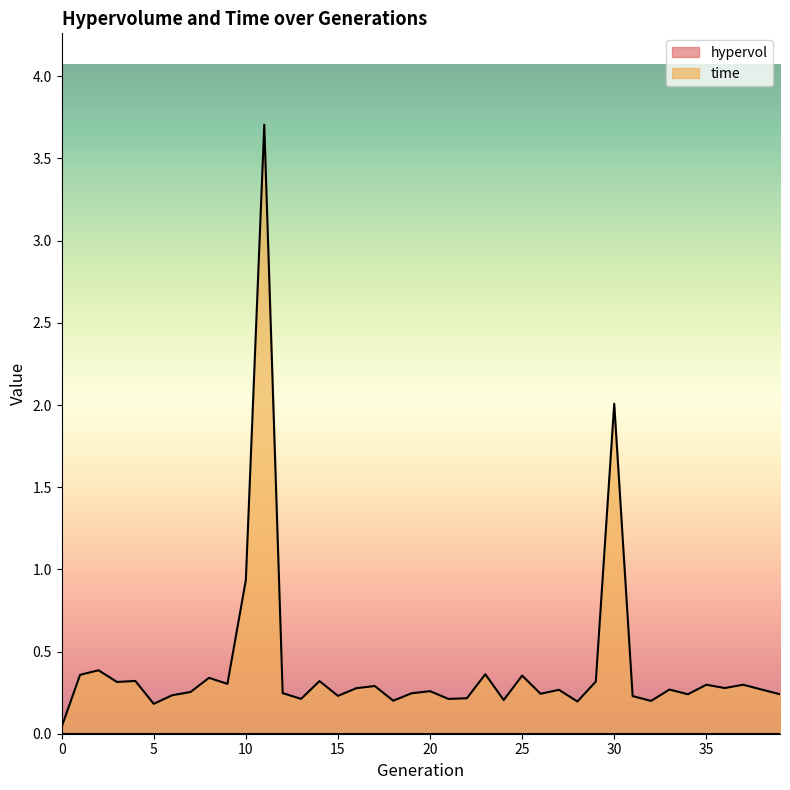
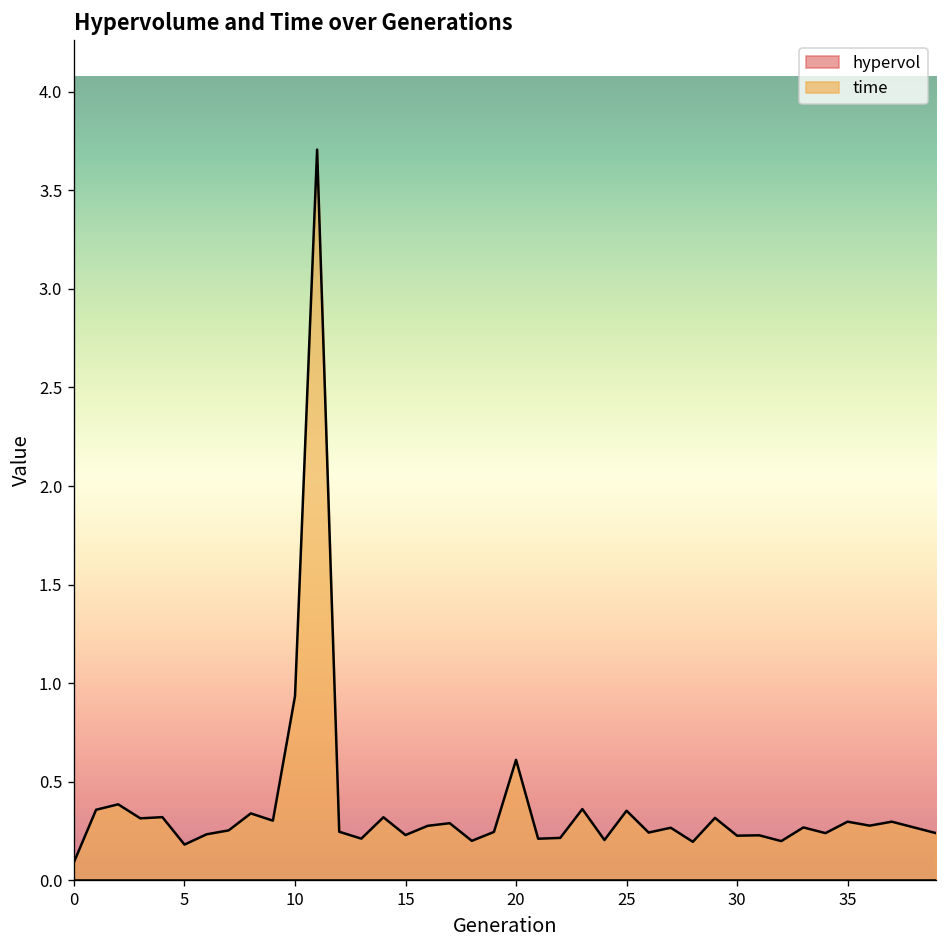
time, 0: 0.04 -> 0.09
time, 20: 0.26 -> 0.61
time, 30: 2.01 -> 0.23
